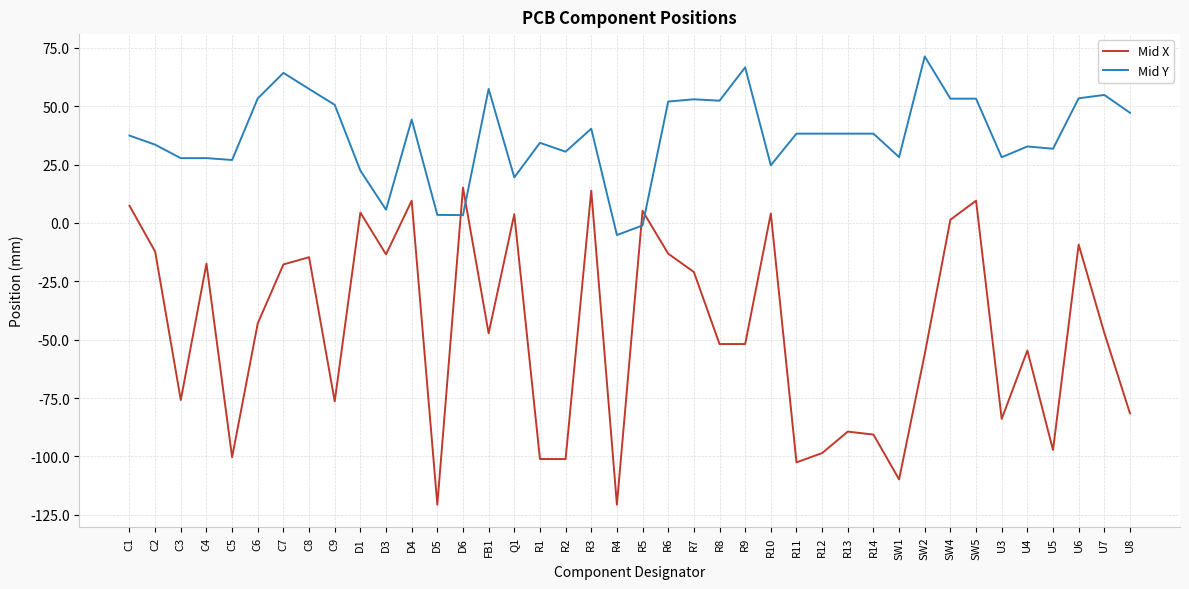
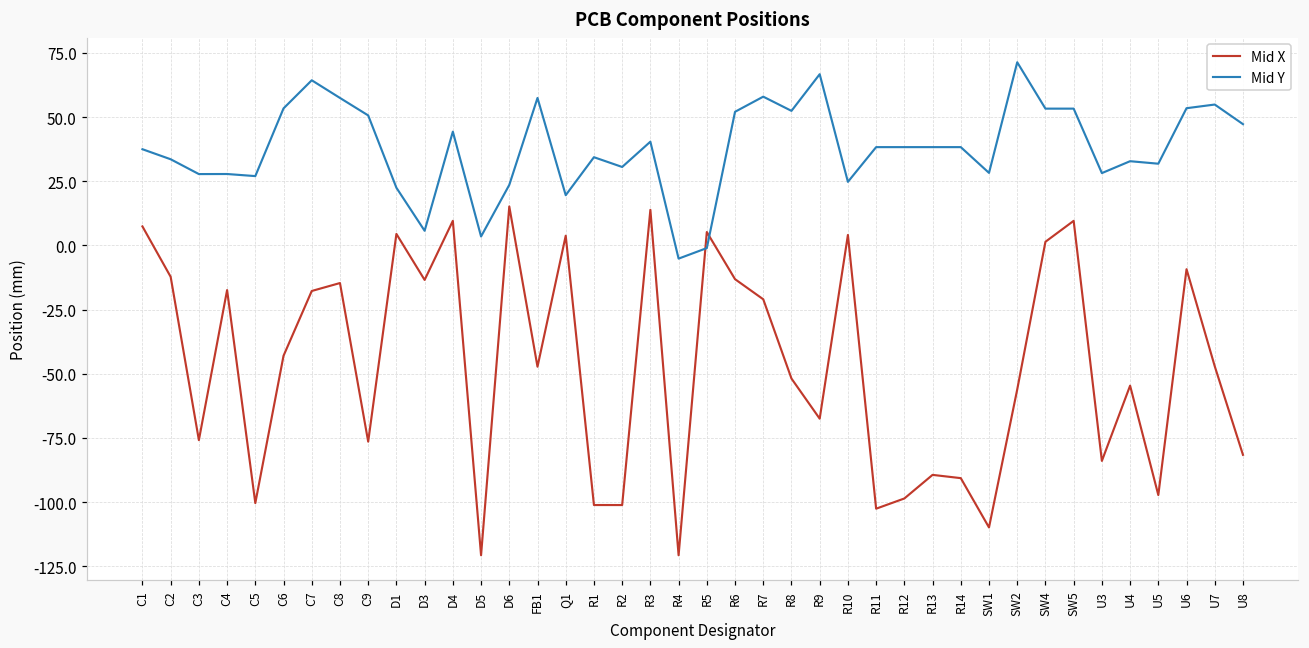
Mid Y, D6: 3 -> 24
Mid Y, R7: 53 -> 58
Mid X, R9: -52 -> -68
